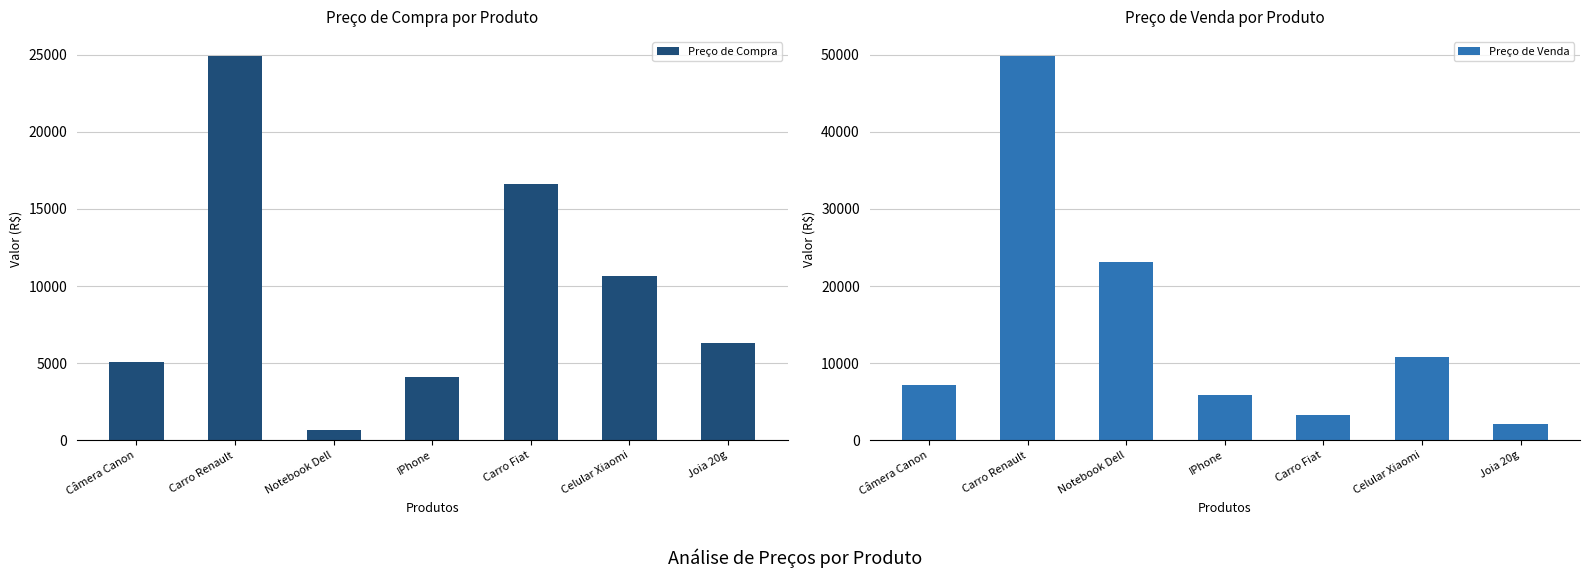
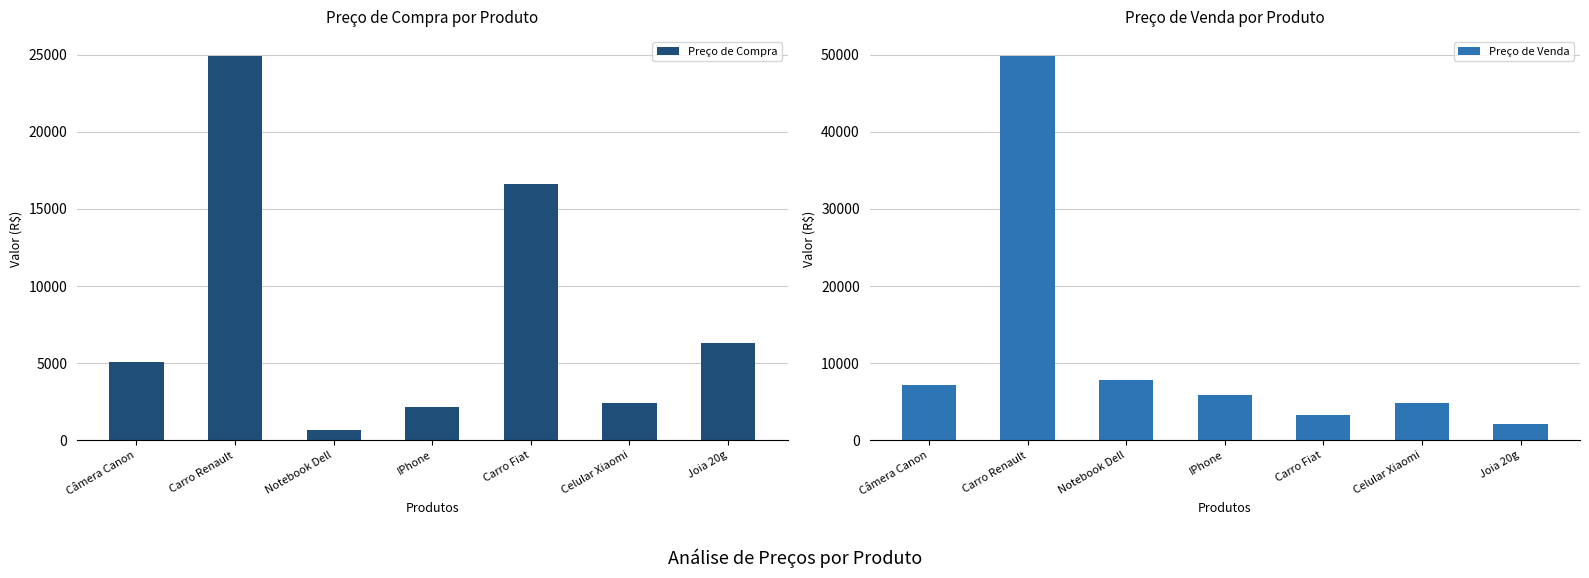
Preço de Compra por Produto, IPhone: 4100 -> 2100
Preço de Compra por Produto, Celular Xiaomi: 10700 -> 2400
Preço de Venda por Produto, Notebook Dell: 23000 -> 8000
Preço de Venda por Produto, Celular Xiaomi: 11000 -> 5000
